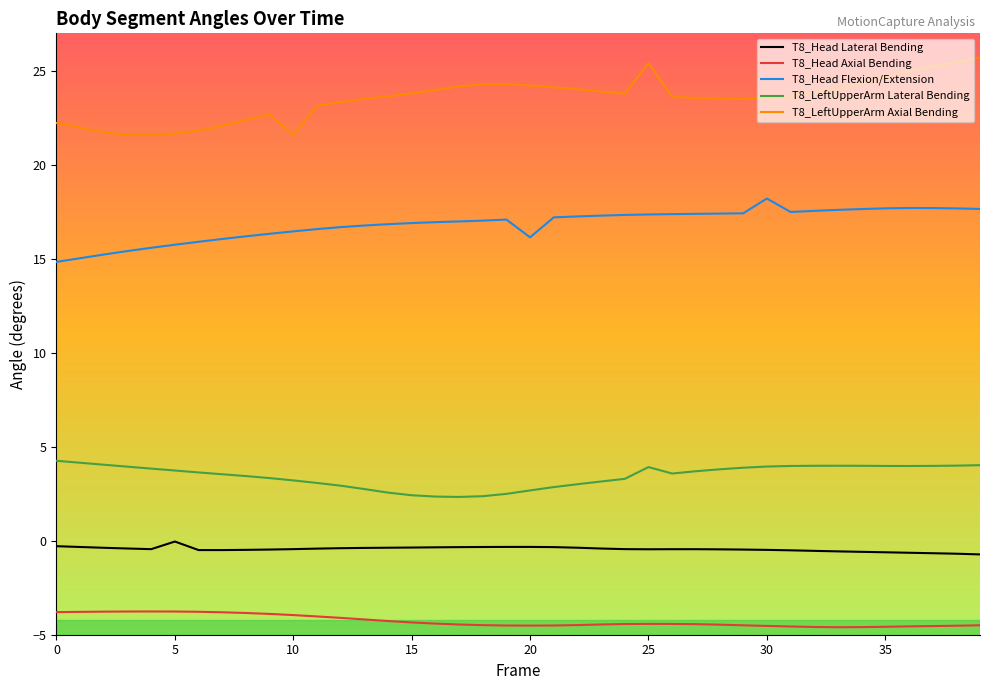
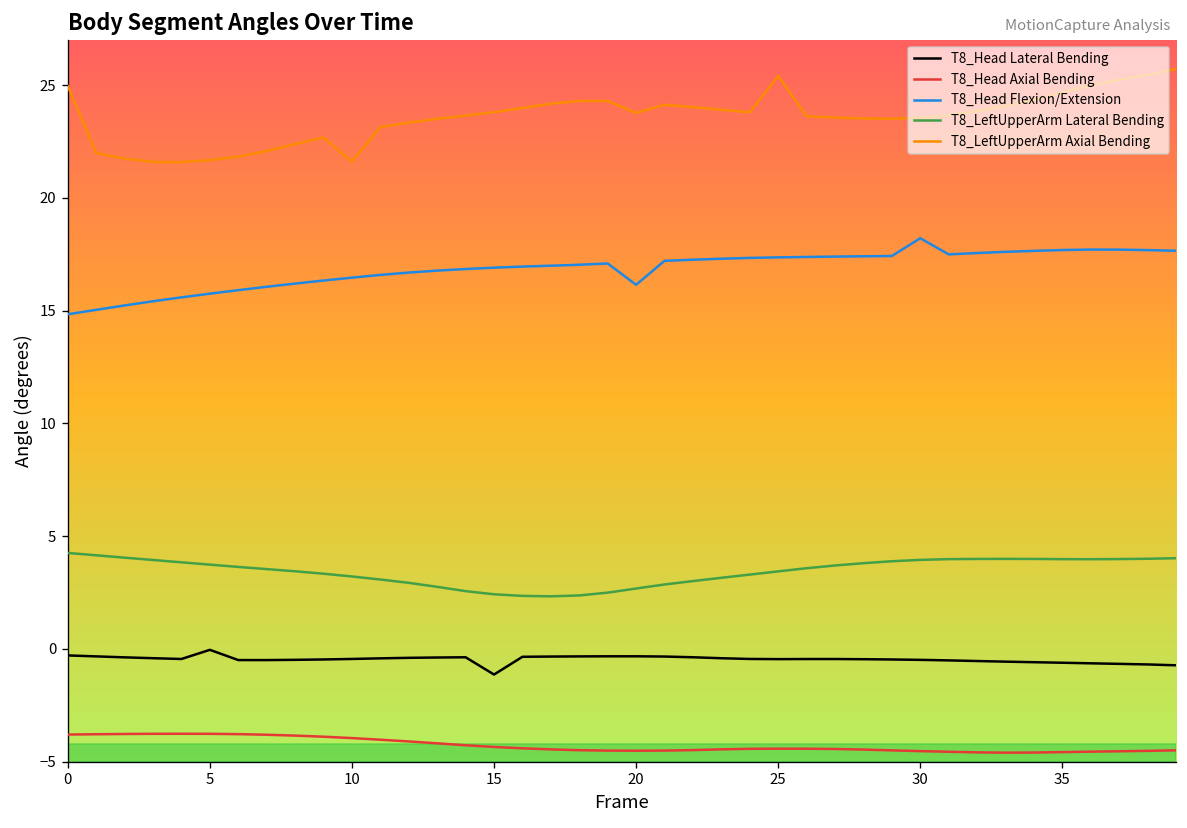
T8_LeftUpperArm Axial Bending, 0: 22.2 -> 25.0
T8_Head Lateral Bending, 15: -0.4 -> -1.1
T8_LeftUpperArm Axial Bending, 20: 24.2 -> 23.8
T8_LeftUpperArm Lateral Bending, 25: 3.9 -> 3.4
